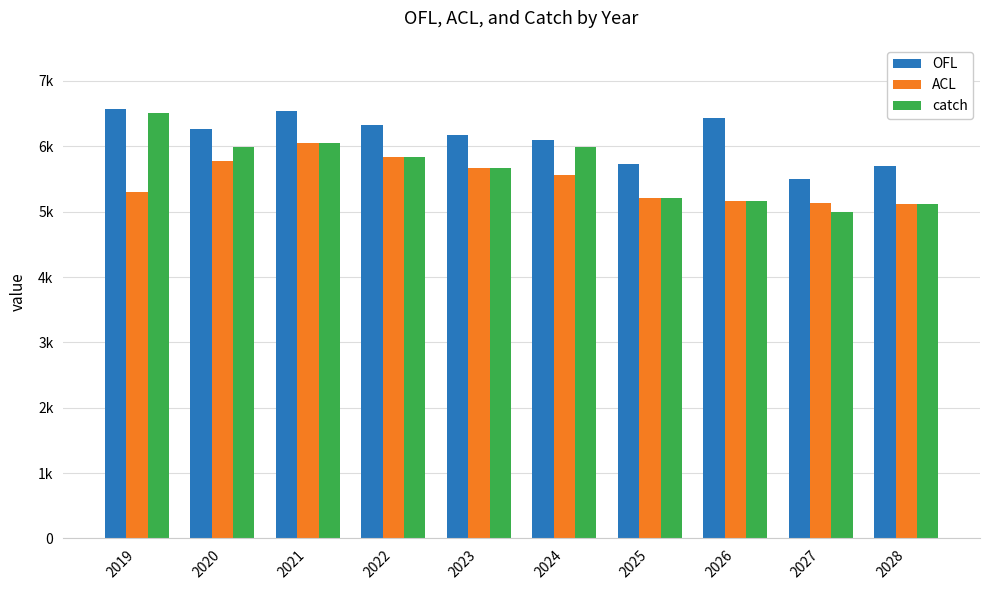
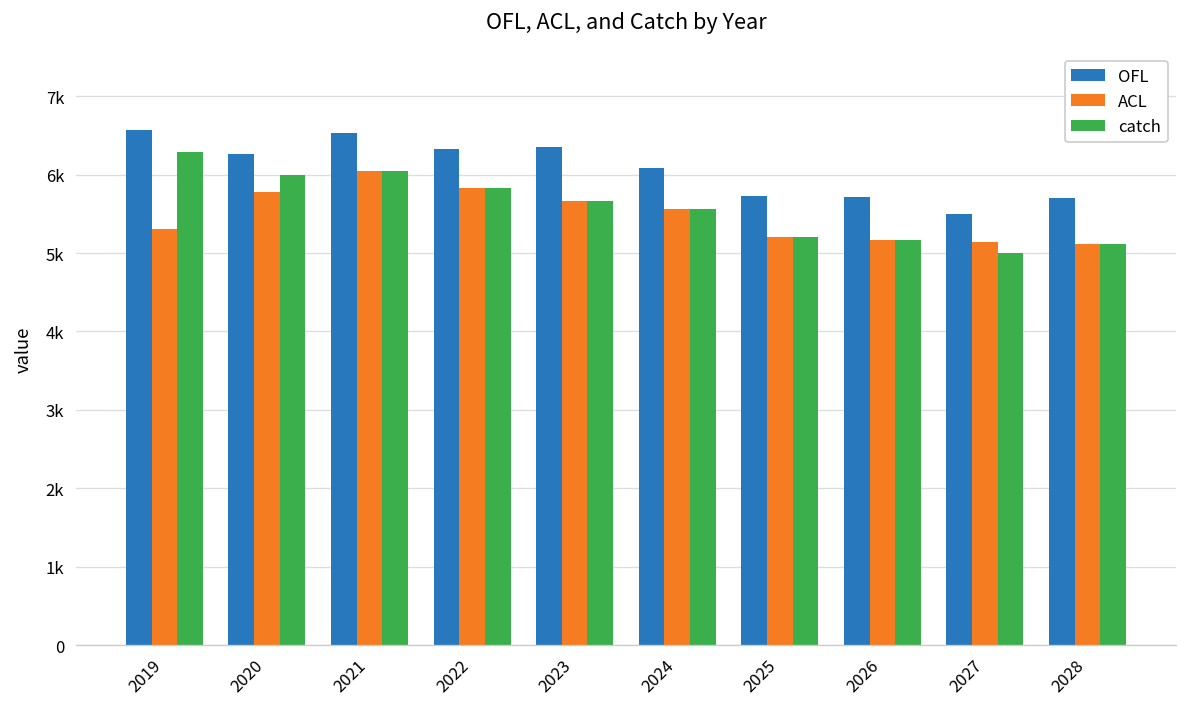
catch, 2019: 6500 -> 6300
OFL, 2023: 6200 -> 6400
catch, 2024: 6000 -> 5600
OFL, 2026: 6400 -> 5700
